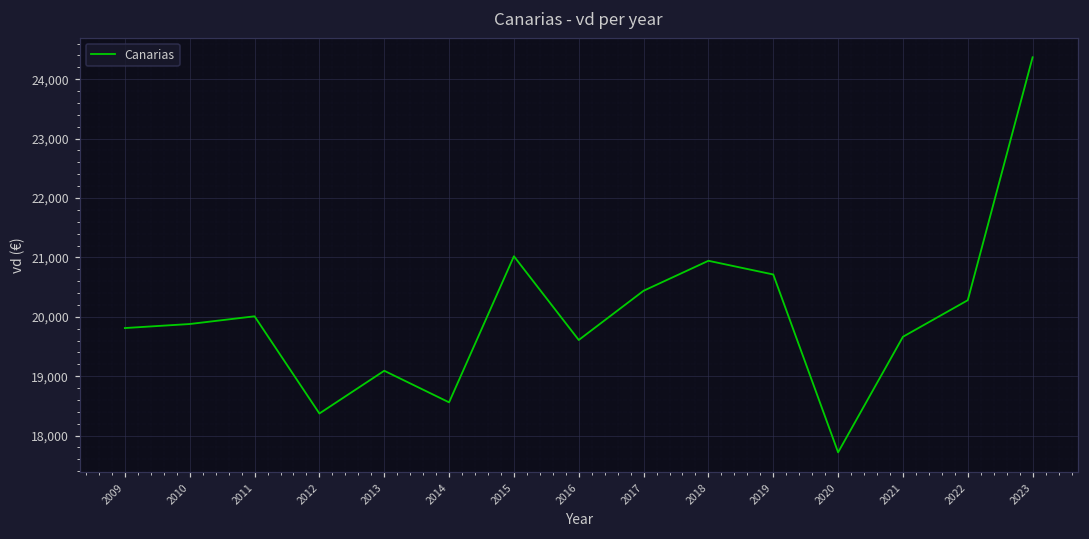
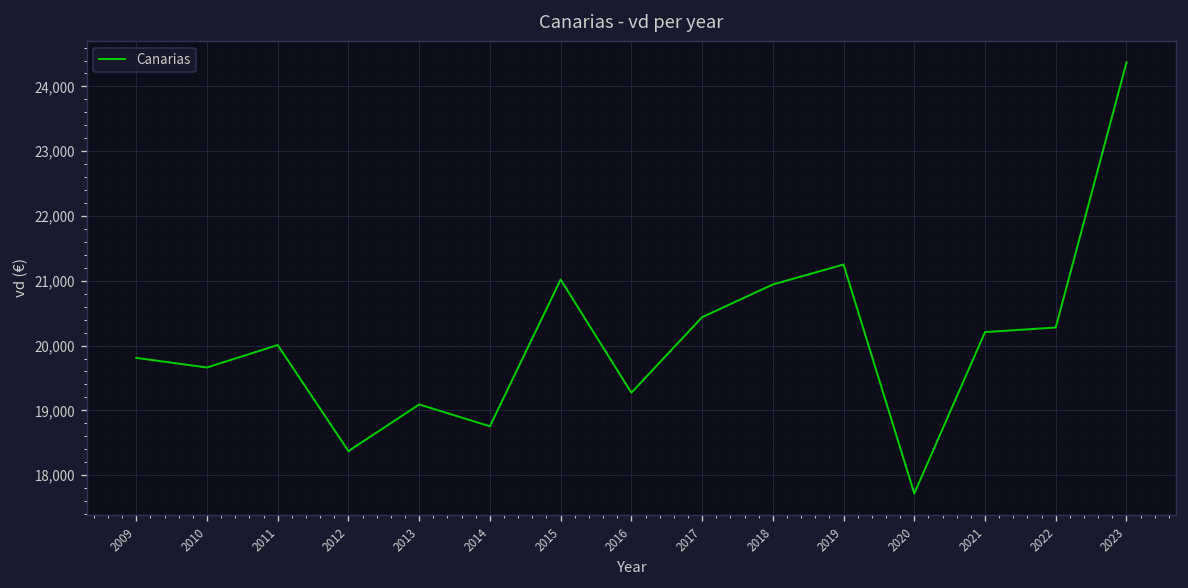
2010: 19,900 -> 19,700
2014: 18,600 -> 18,800
2016: 19,600 -> 19,300
2019: 20,700 -> 21,300
2021: 19,700 -> 20,200
